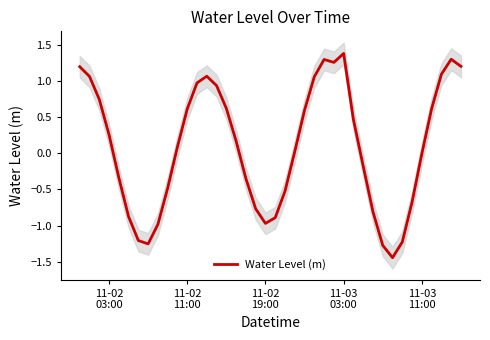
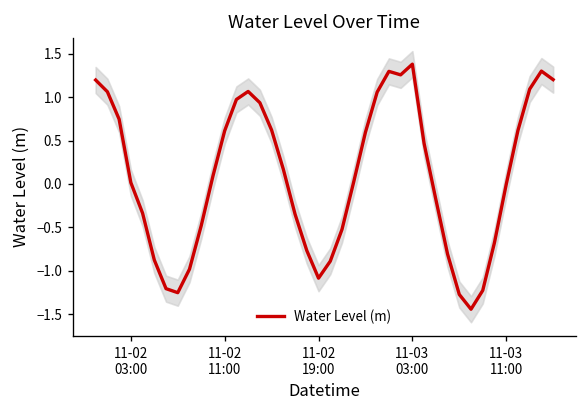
Water Level (m), 11-02 03:00: 0.3 -> 0.0
Water Level (m), 11-02 19:00: -1.0 -> -1.1
